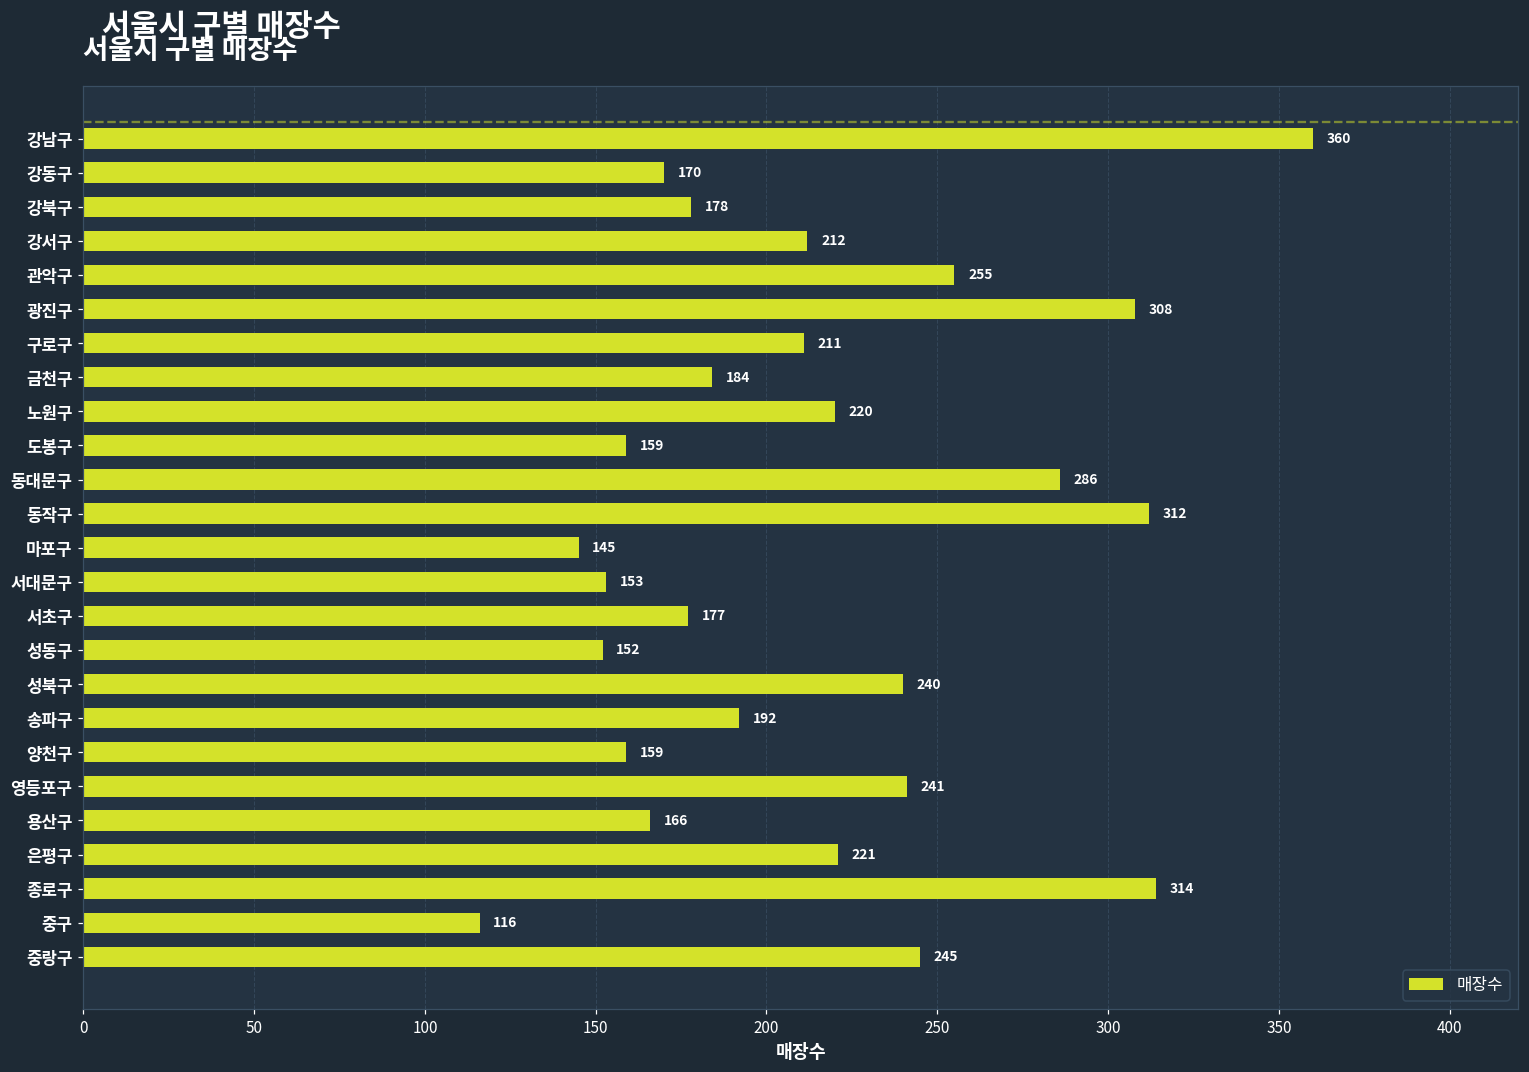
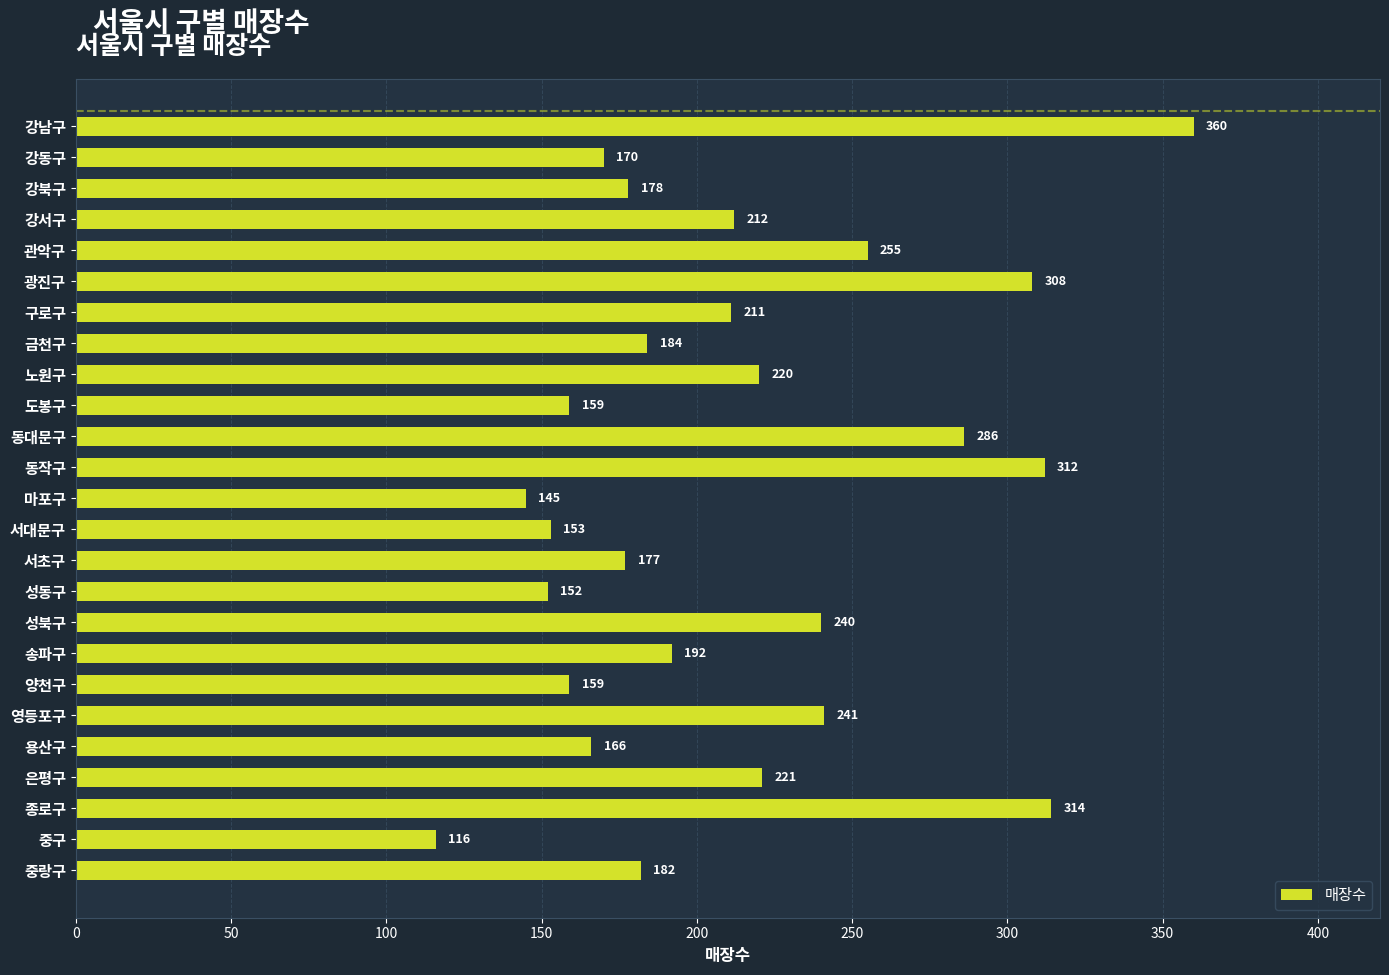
중랑구: 245 -> 182
